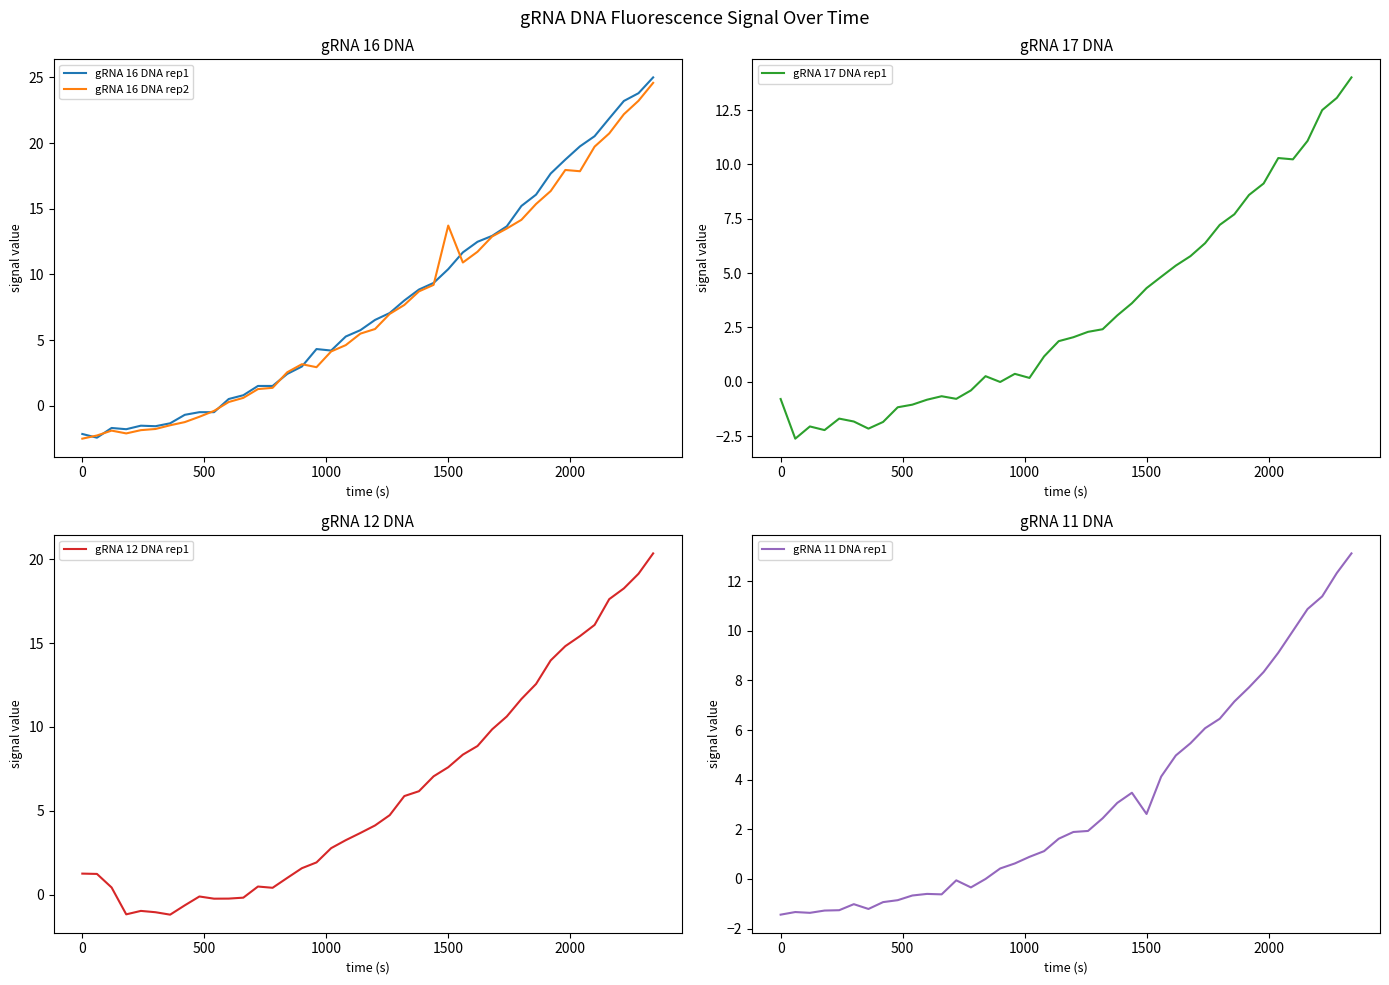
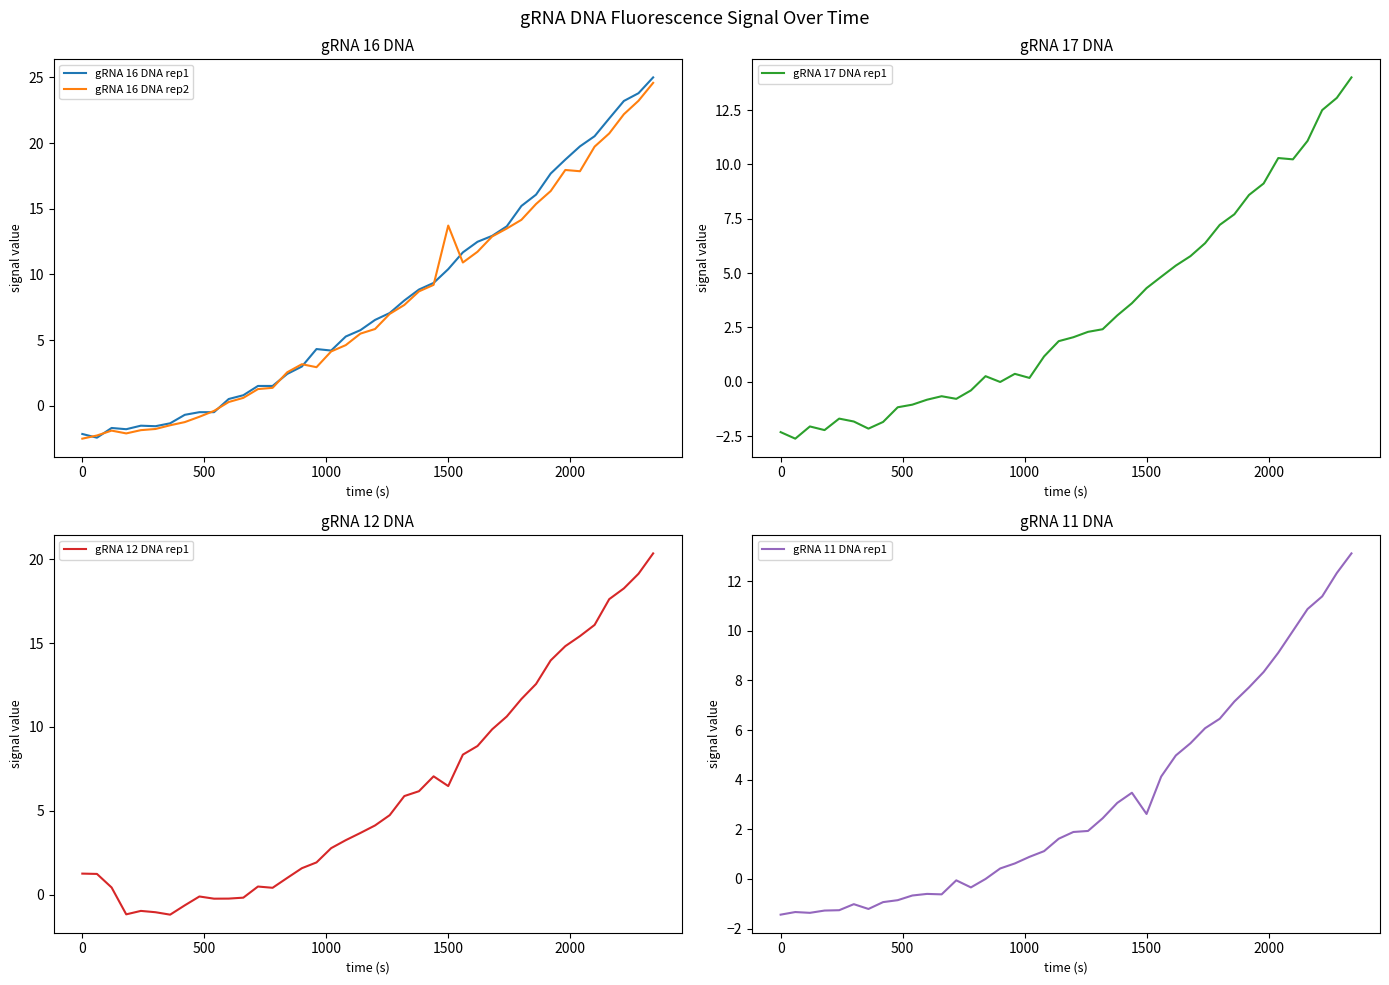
gRNA 17 DNA, 0: -0.8 -> -2.3
gRNA 12 DNA, 1500: 7.6 -> 6.5
